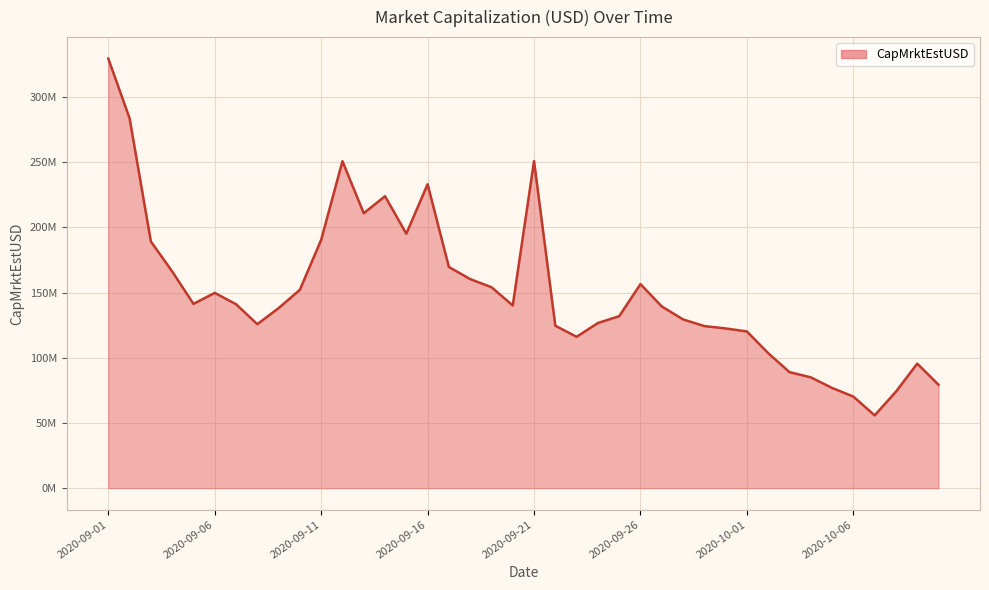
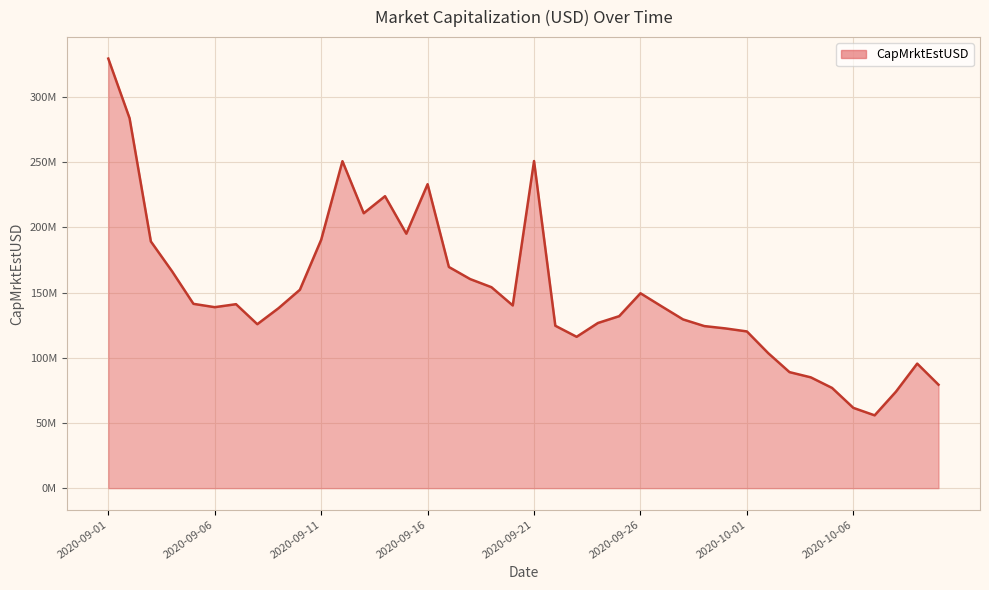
2020-09-06: 150000000 -> 139000000
2020-09-26: 157000000 -> 149000000
2020-10-06: 70000000 -> 62000000
